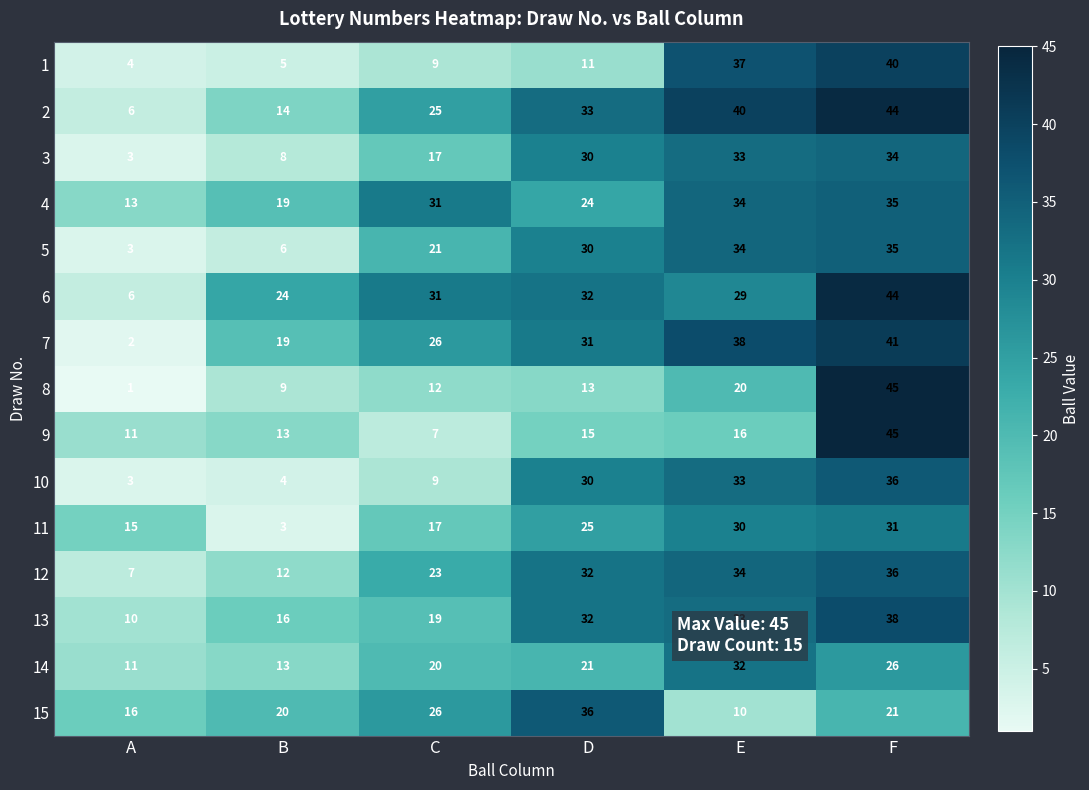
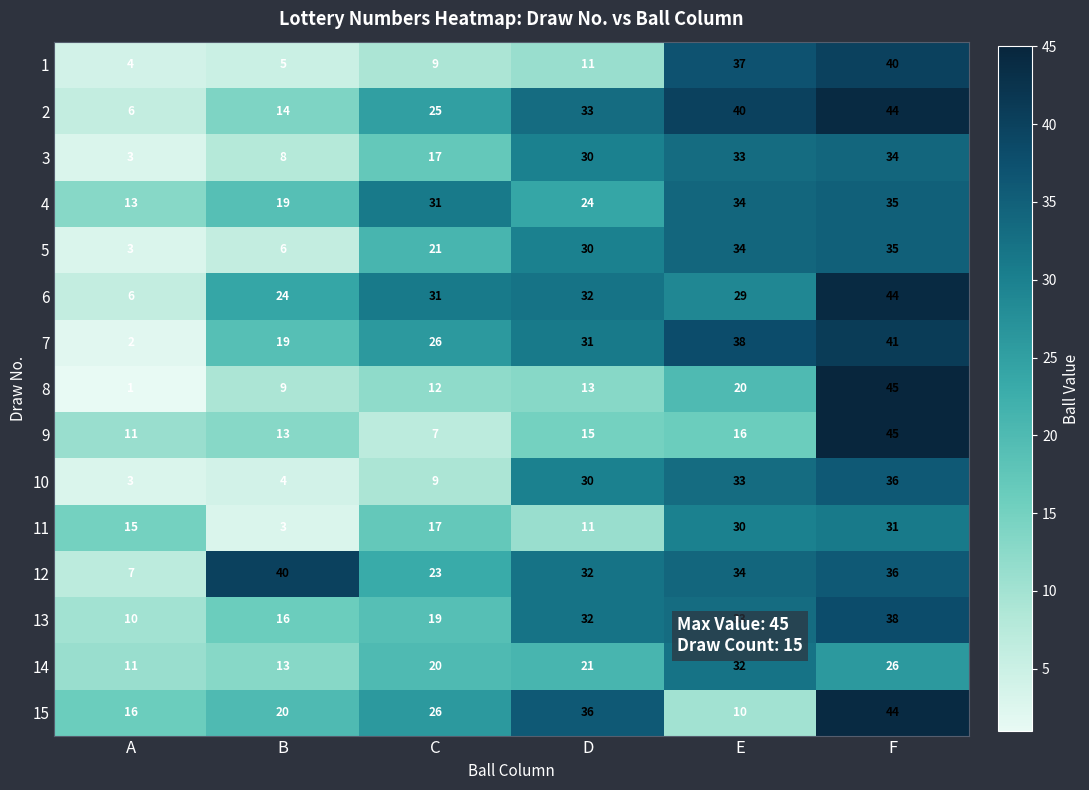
11, D: 25 -> 11
12, B: 12 -> 40
15, F: 21 -> 44
